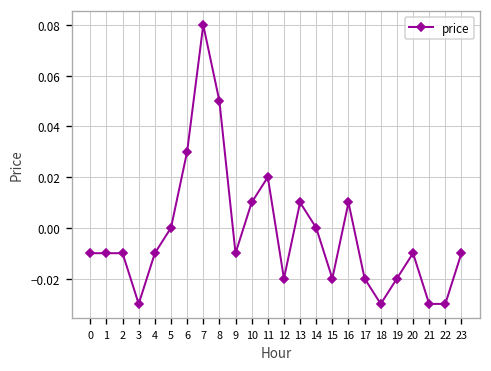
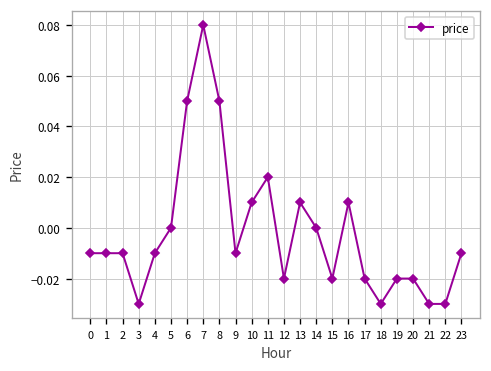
6: 0.03 -> 0.05
20: -0.01 -> -0.02
